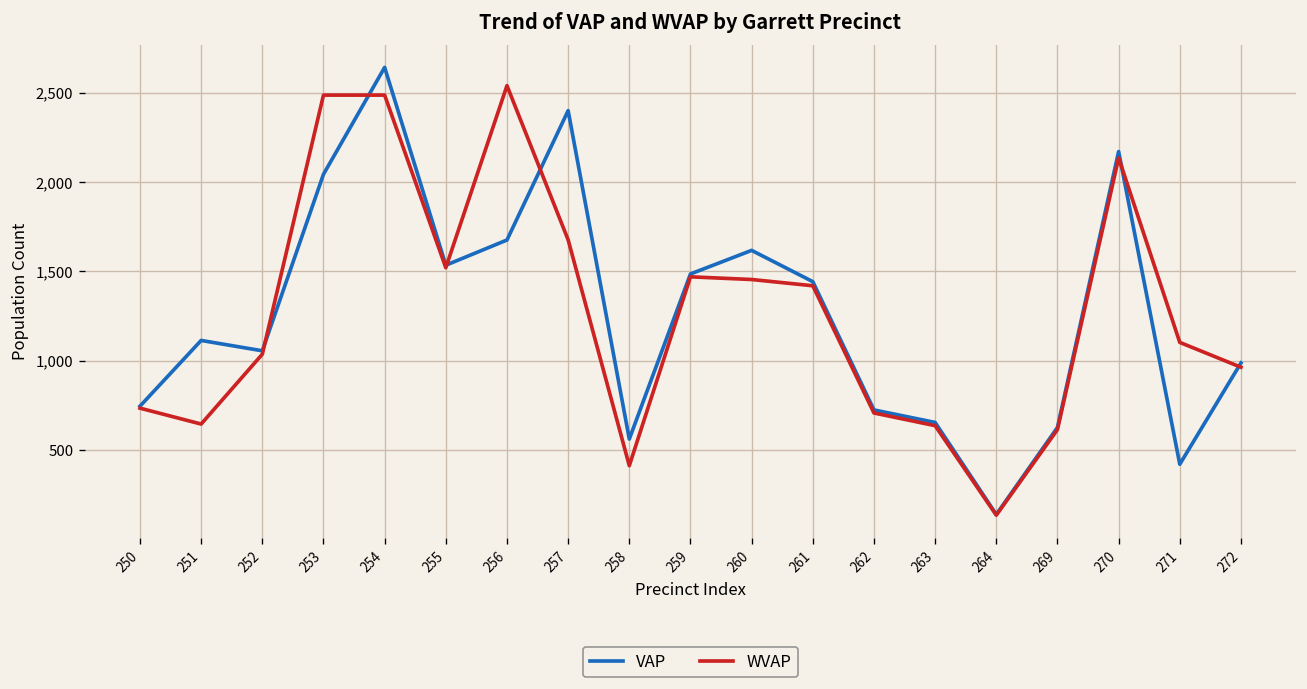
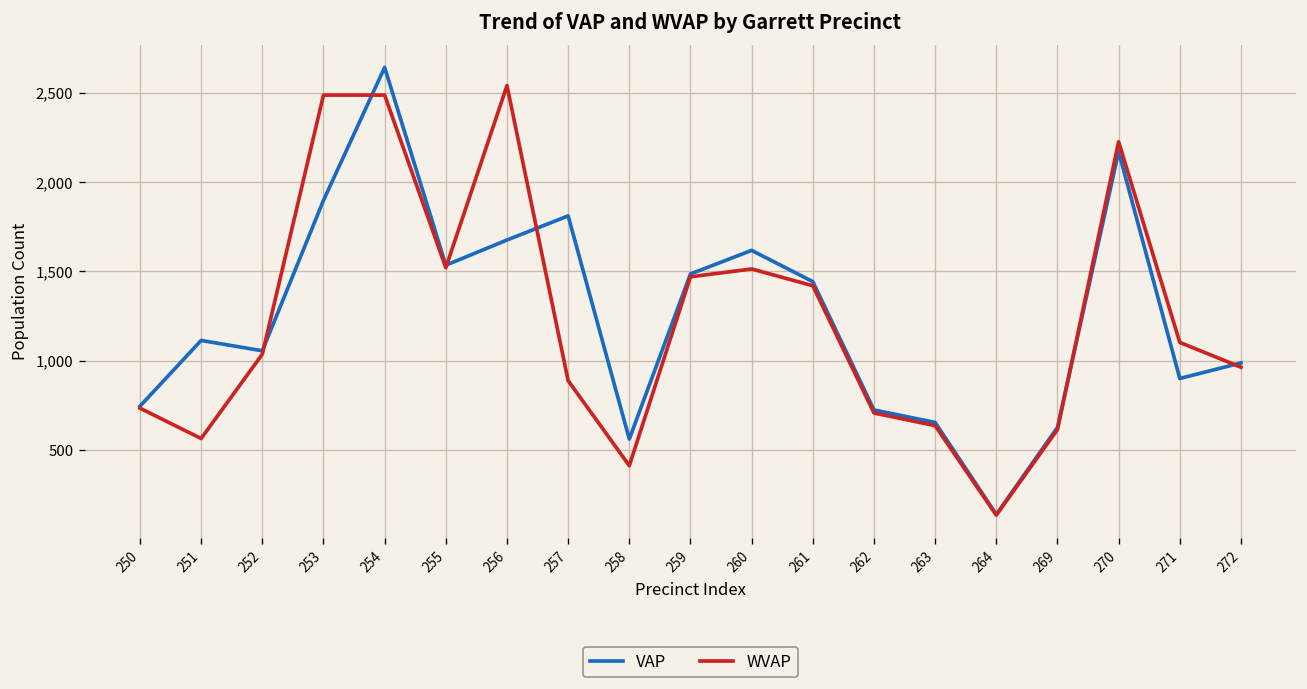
WVAP, 251: 650 -> 570
VAP, 253: 2,040 -> 1,900
VAP, 257: 2,400 -> 1,810
WVAP, 257: 1,680 -> 890
WVAP, 260: 1,460 -> 1,510
WVAP, 270: 2,140 -> 2,230
VAP, 271: 420 -> 900
